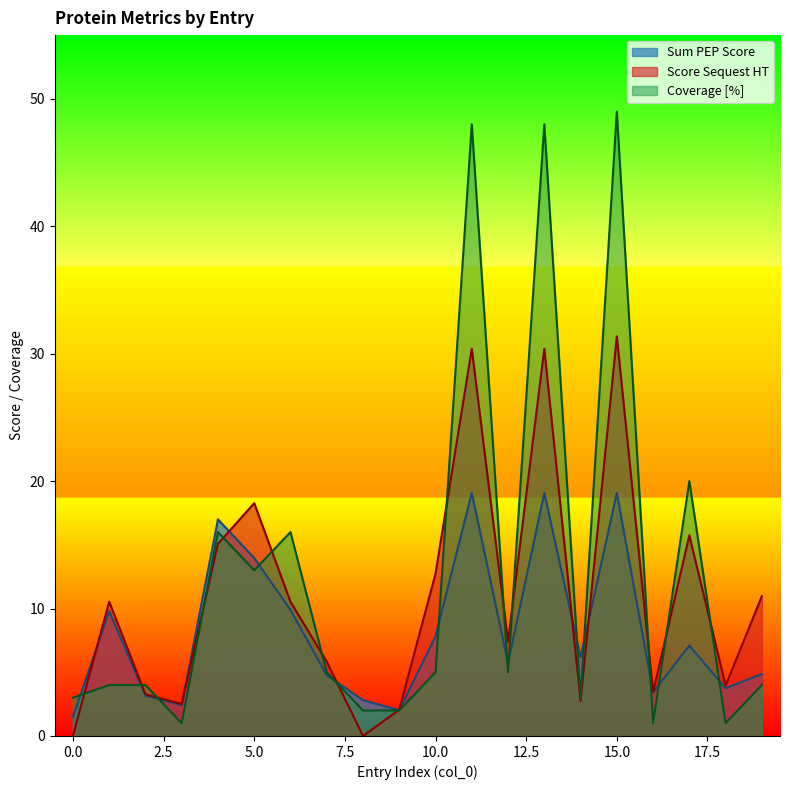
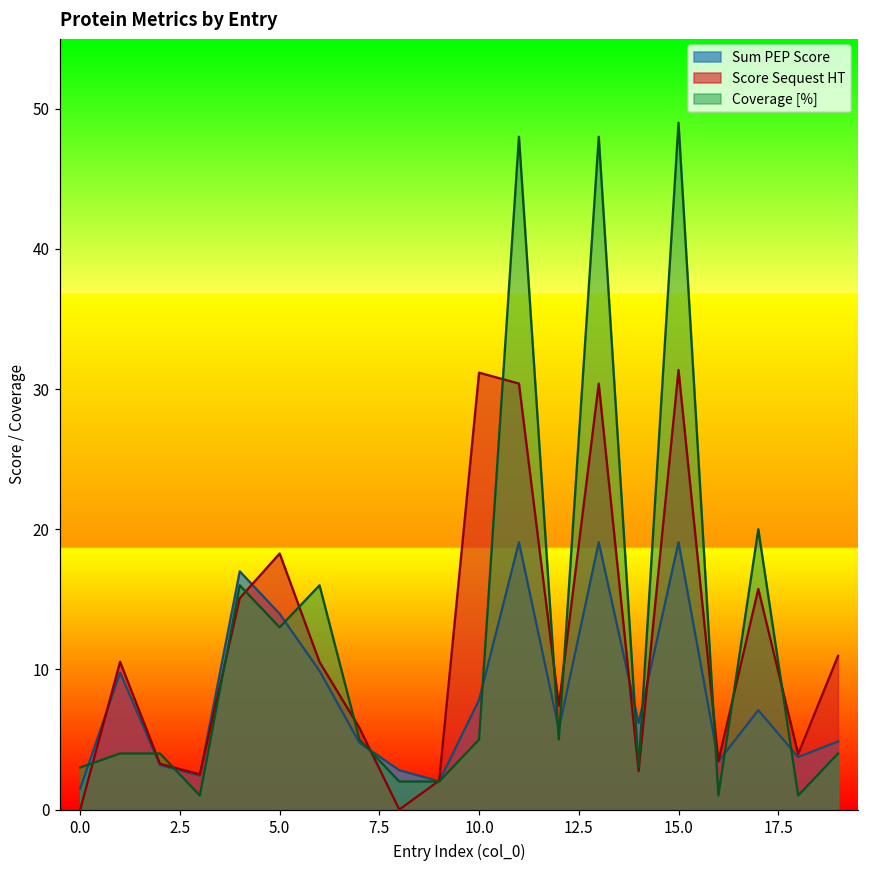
Score Sequest HT, 10.0: 12.7 -> 31.2
